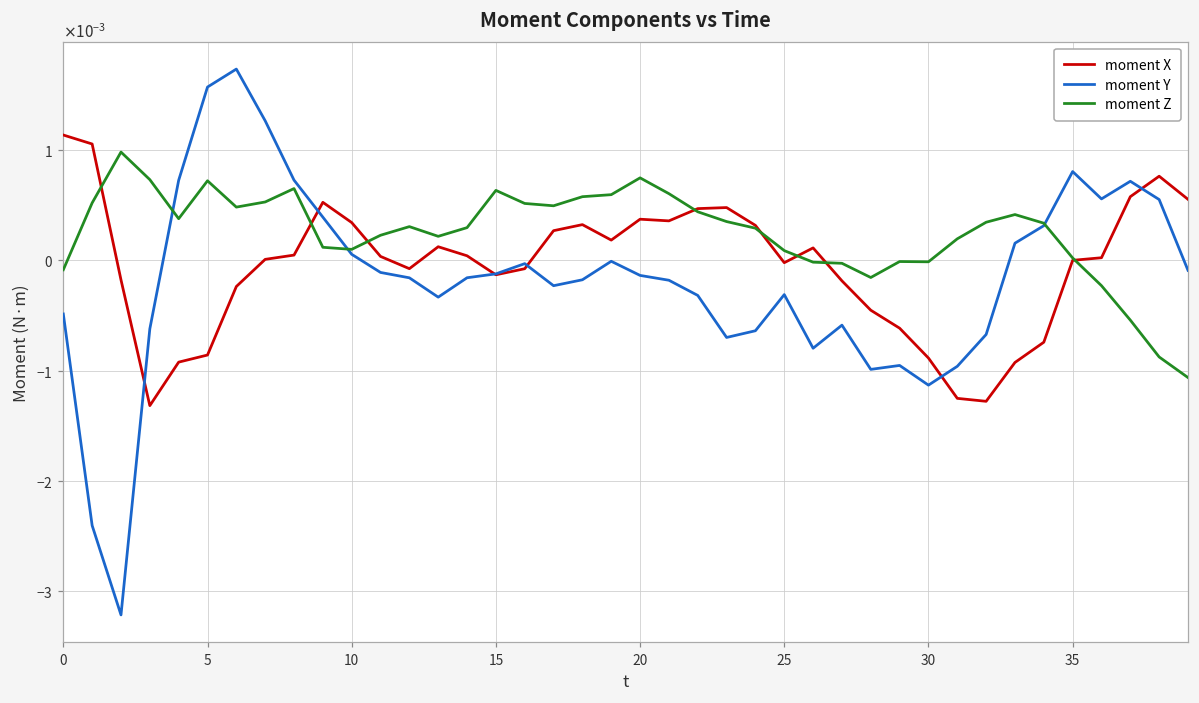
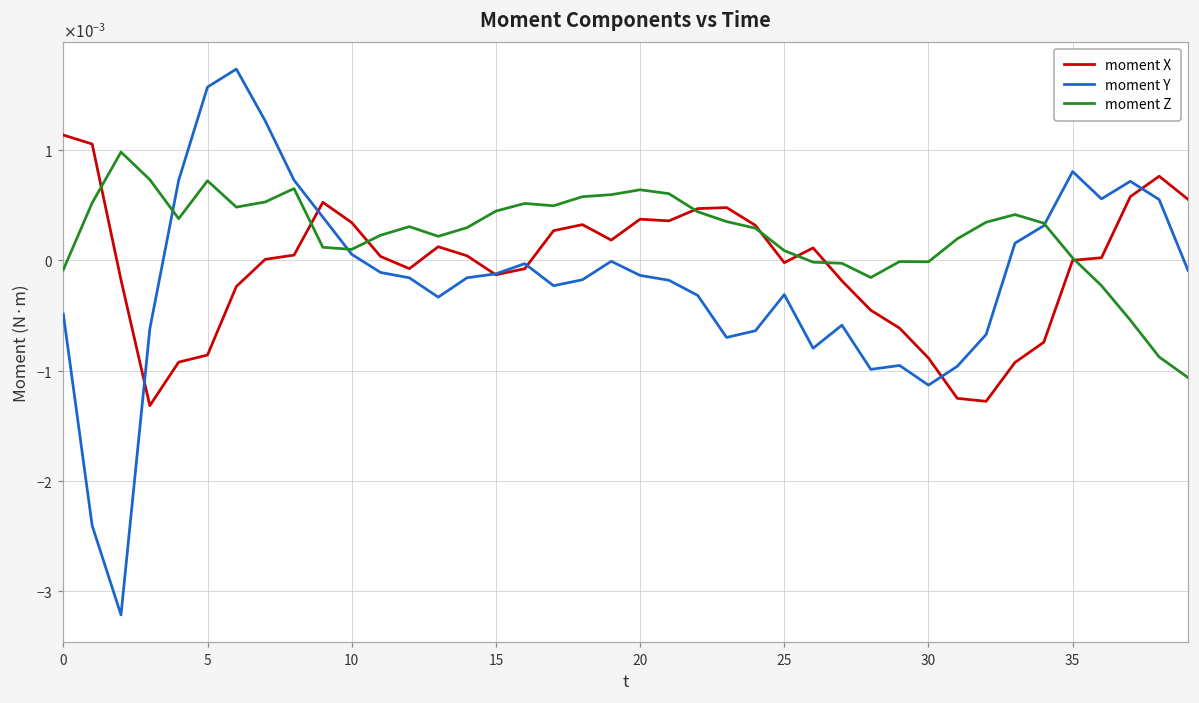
moment Z, 15: 0.00063 -> 0.00045
moment Z, 20: 0.00075 -> 0.00064
